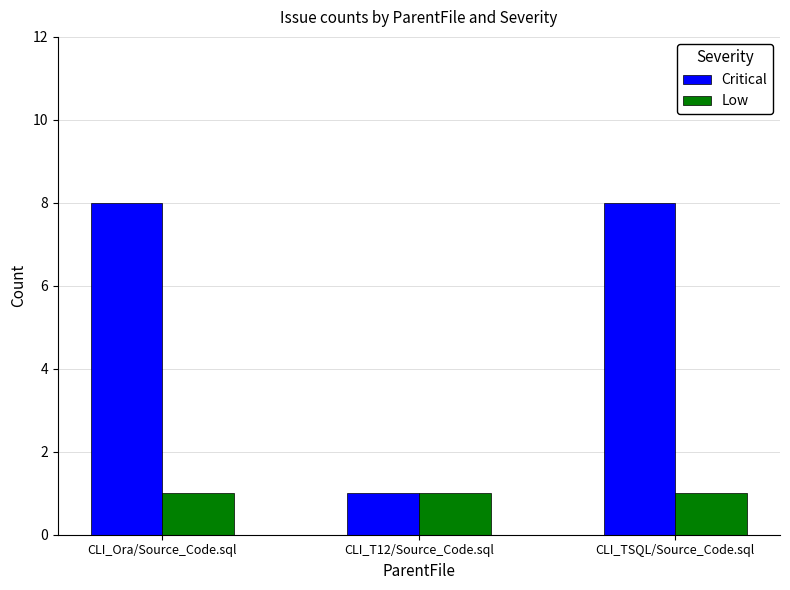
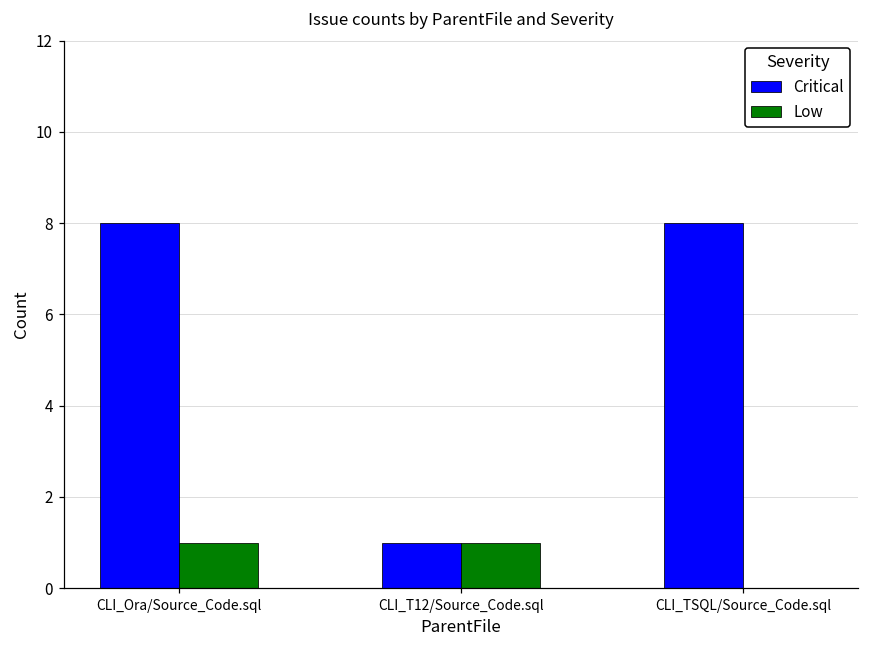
Low, CLI_TSQL/Source_Code.sql: 1 -> 0
